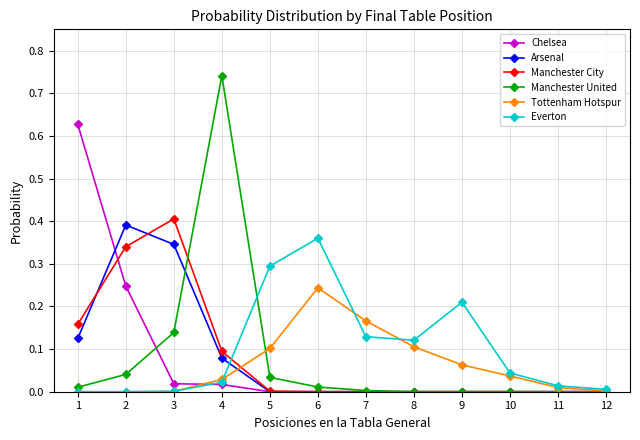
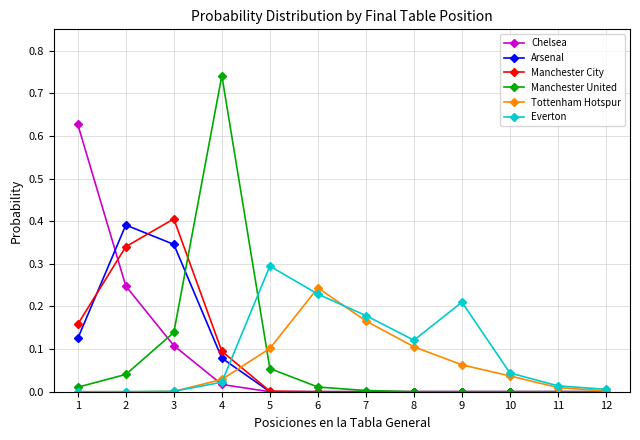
Chelsea, 3: 0.02 -> 0.11
Manchester United, 5: 0.03 -> 0.05
Everton, 6: 0.36 -> 0.23
Everton, 7: 0.13 -> 0.18
